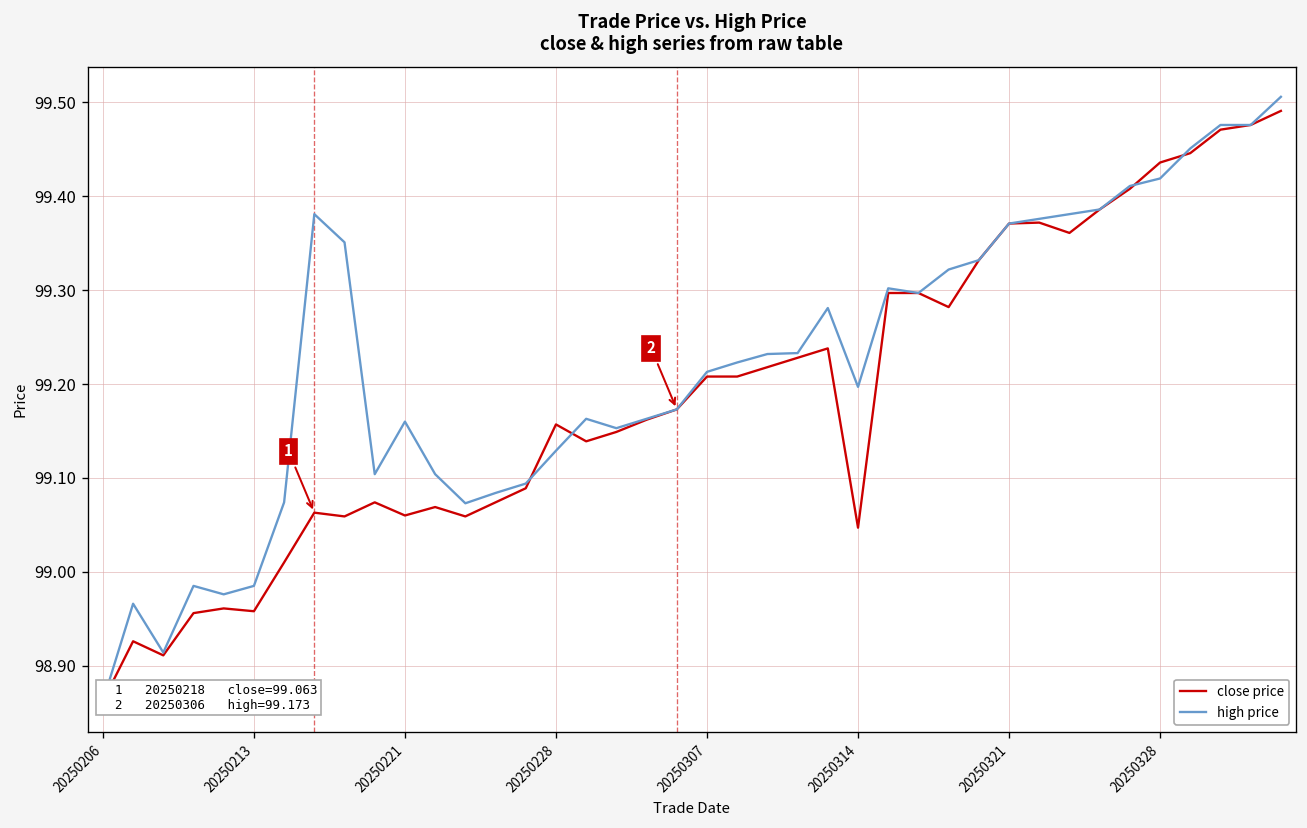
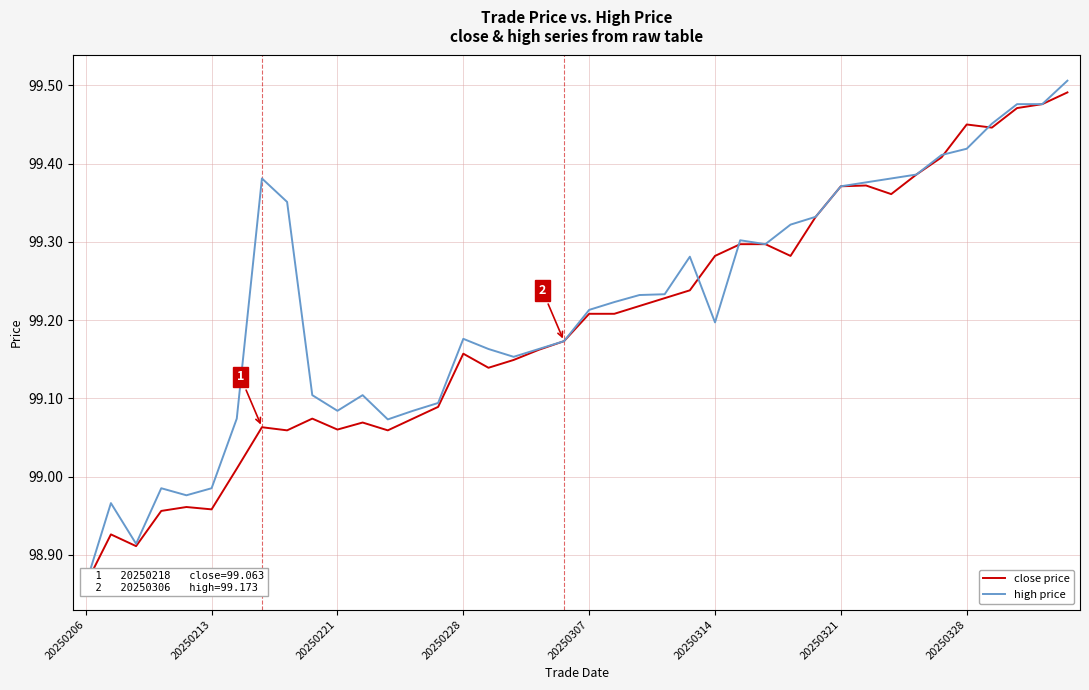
high price, 20250221: 99.16 -> 99.08
high price, 20250228: 99.13 -> 99.18
close price, 20250314: 99.05 -> 99.28
close price, 20250328: 99.44 -> 99.45
